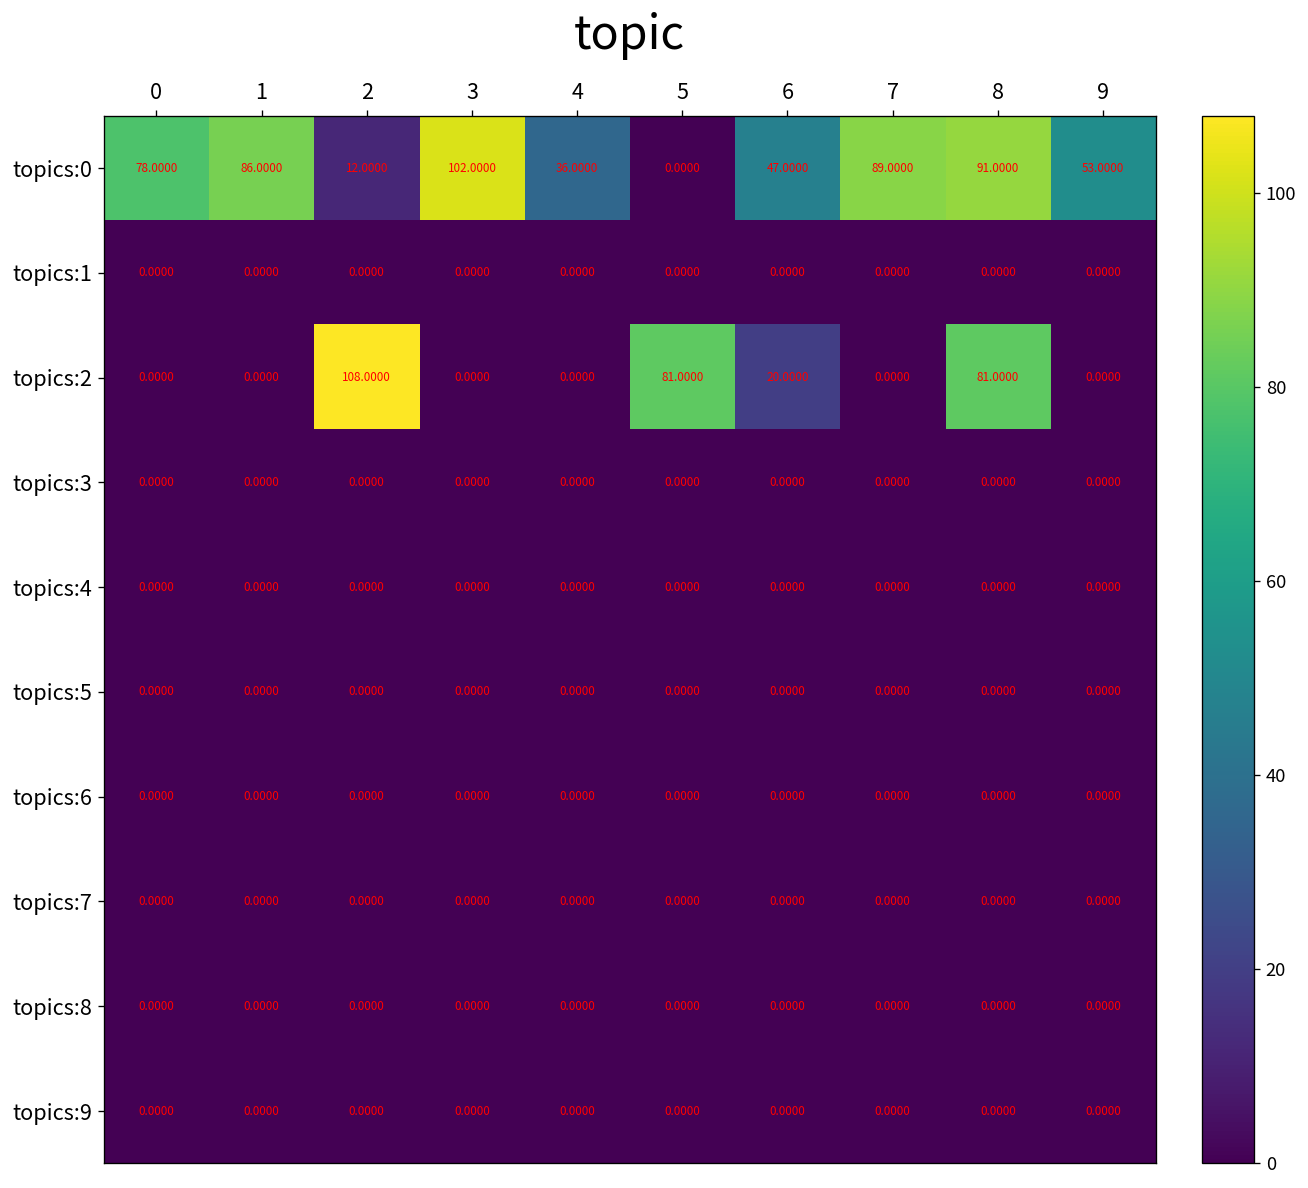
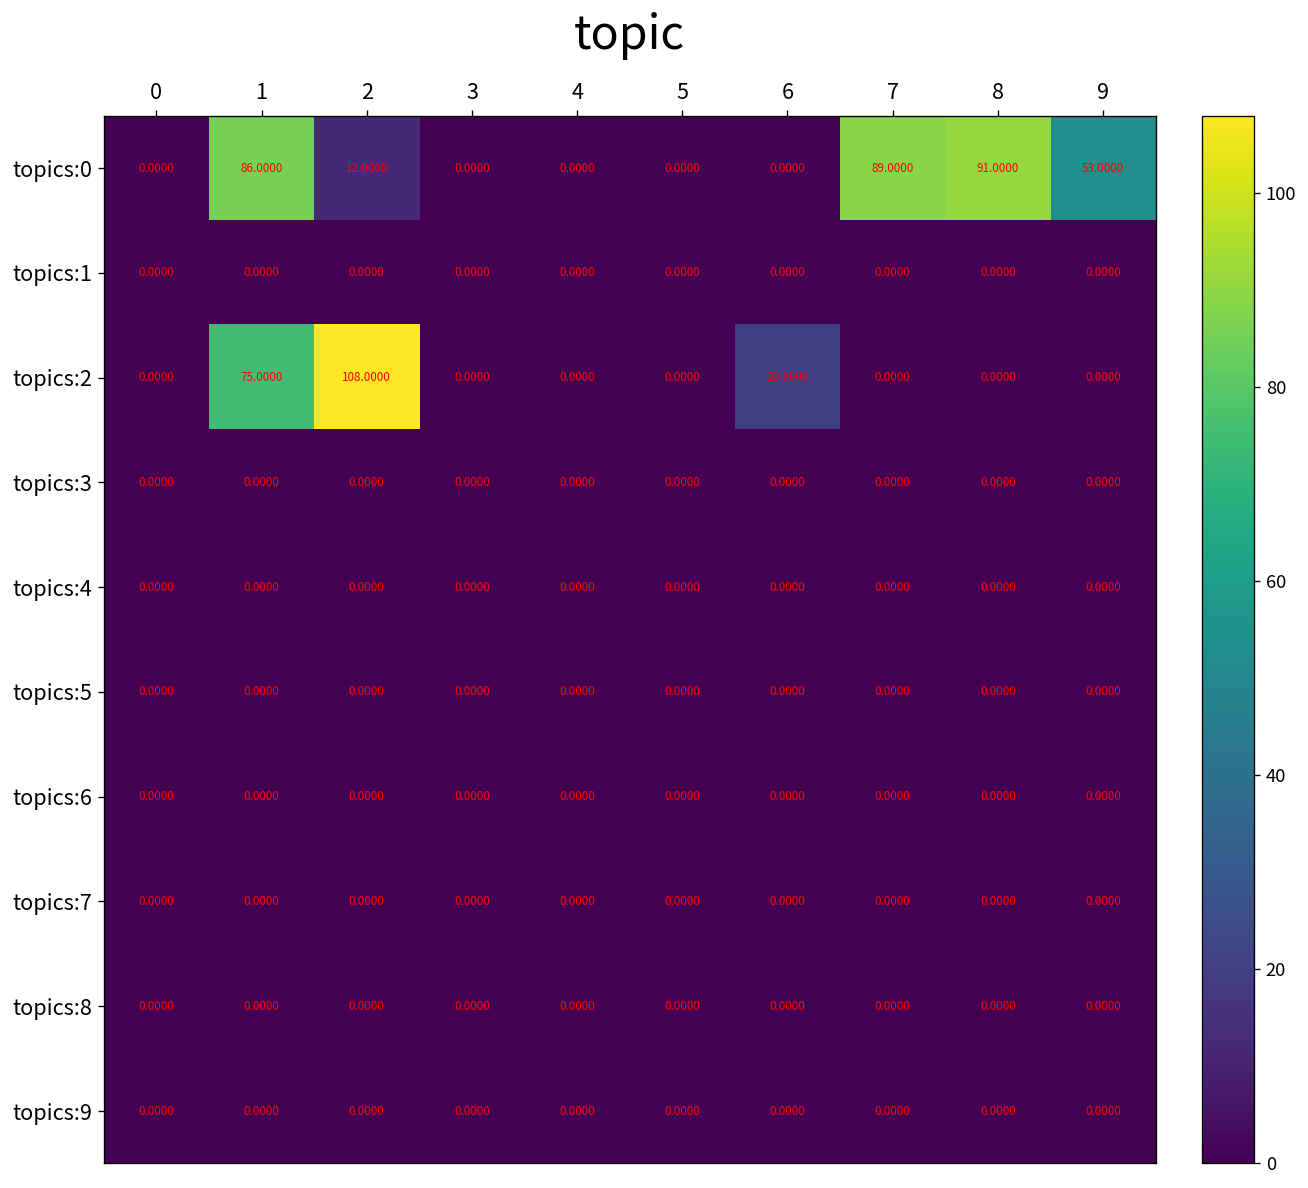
topics:0, 0: 78.0000 -> 0.0000
topics:0, 3: 102.0000 -> 0.0000
topics:0, 4: 36.0000 -> 0.0000
topics:0, 6: 47.0000 -> 0.0000
topics:2, 1: 0.0000 -> 75.0000
topics:2, 5: 81.0000 -> 0.0000
topics:2, 8: 81.0000 -> 0.0000
